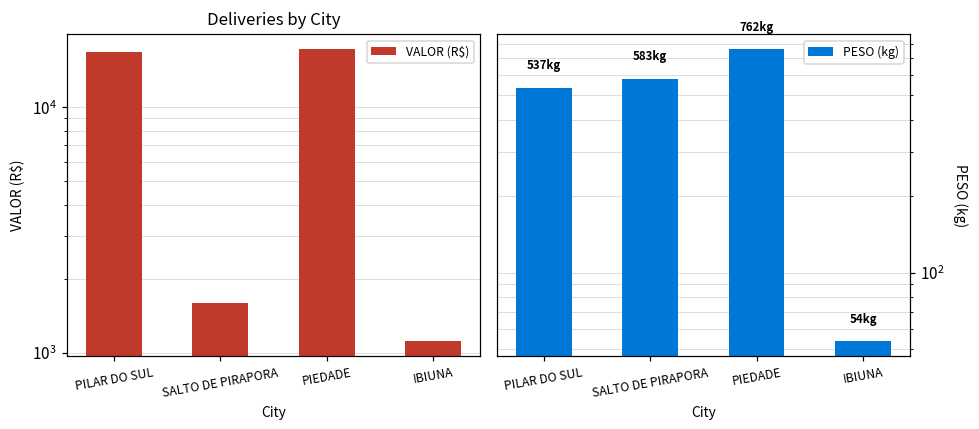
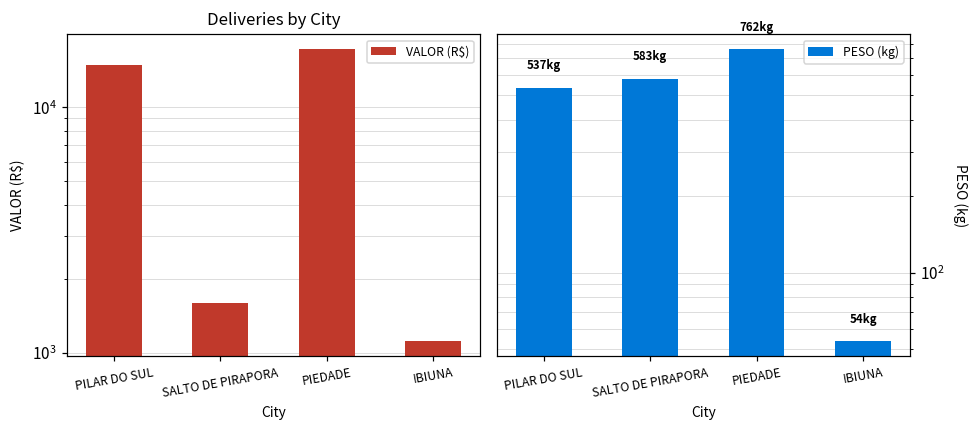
Deliveries by City, PILAR DO SUL: 17000 -> 15000
